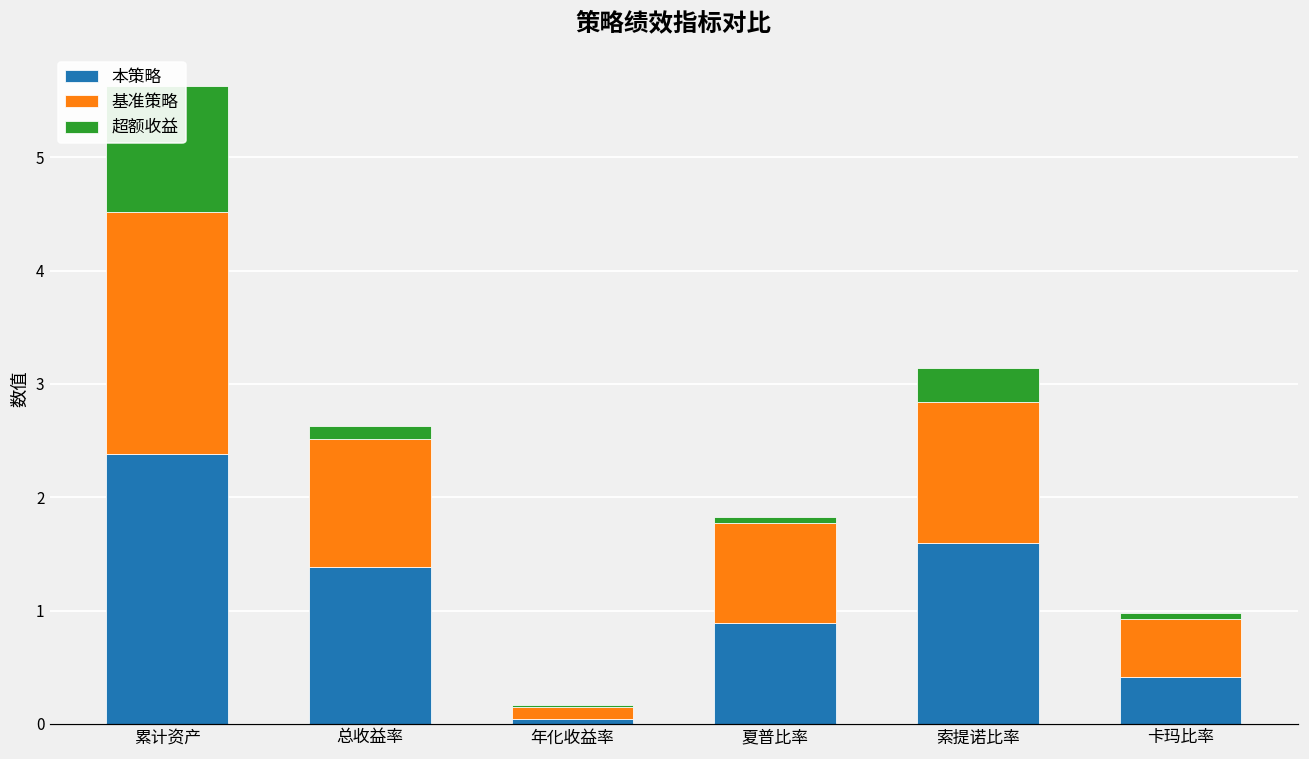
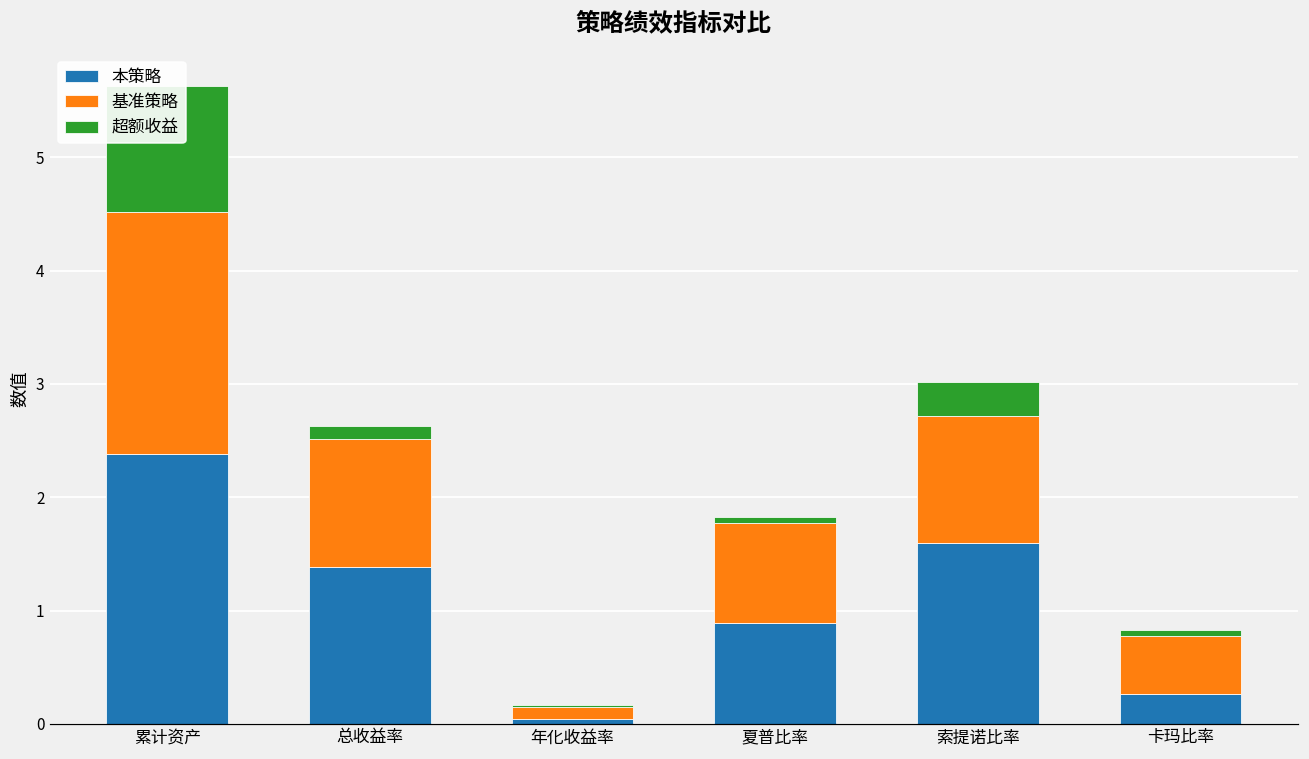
基准策略, 索提诺比率: 1.24 -> 1.12
本策略, 卡玛比率: 0.41 -> 0.27
